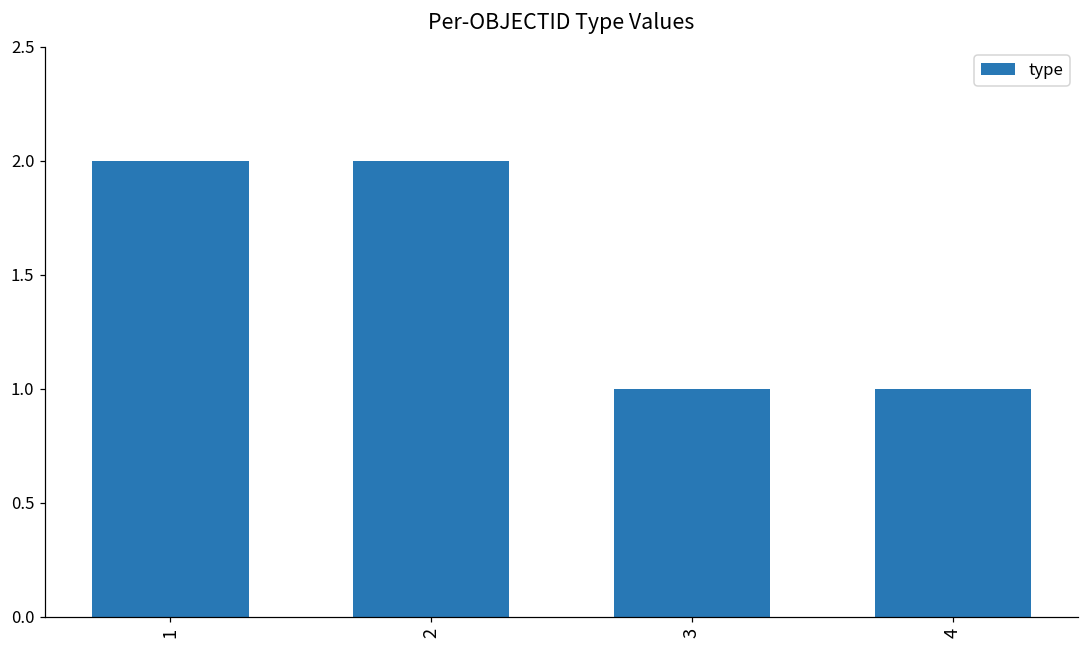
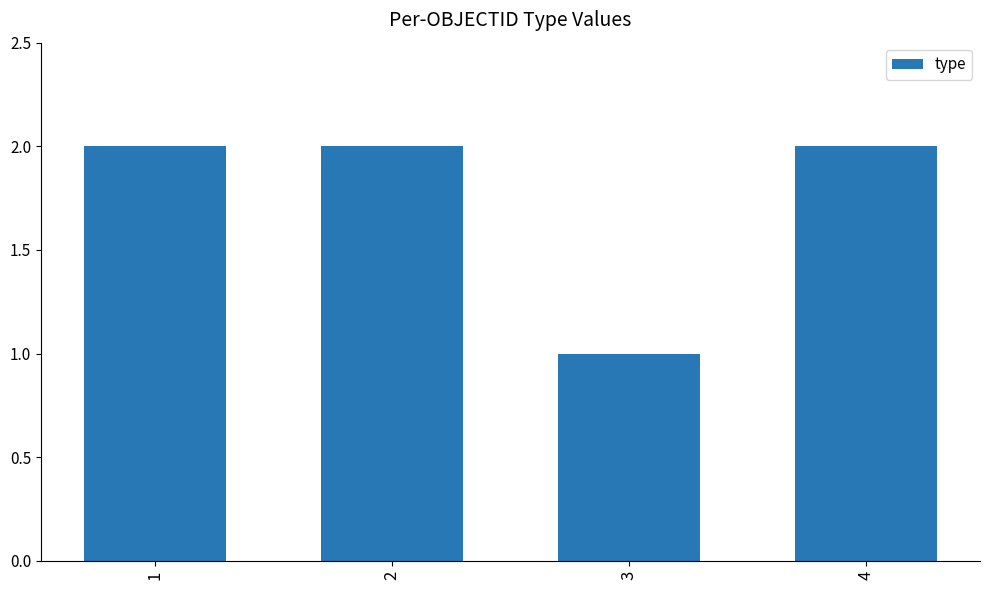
4: 1 -> 2
